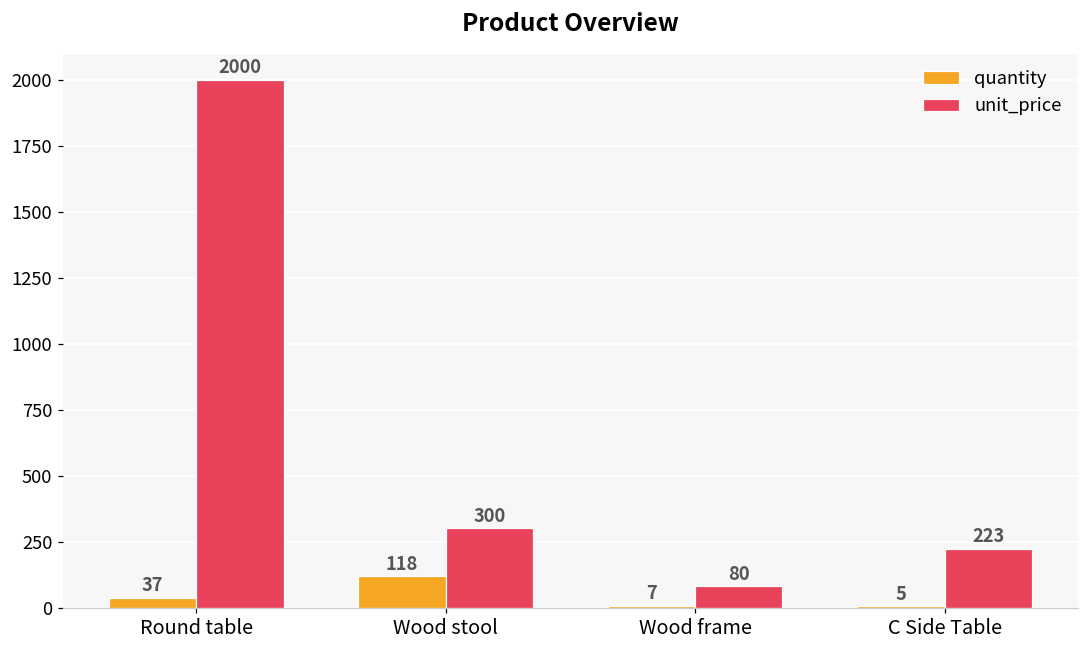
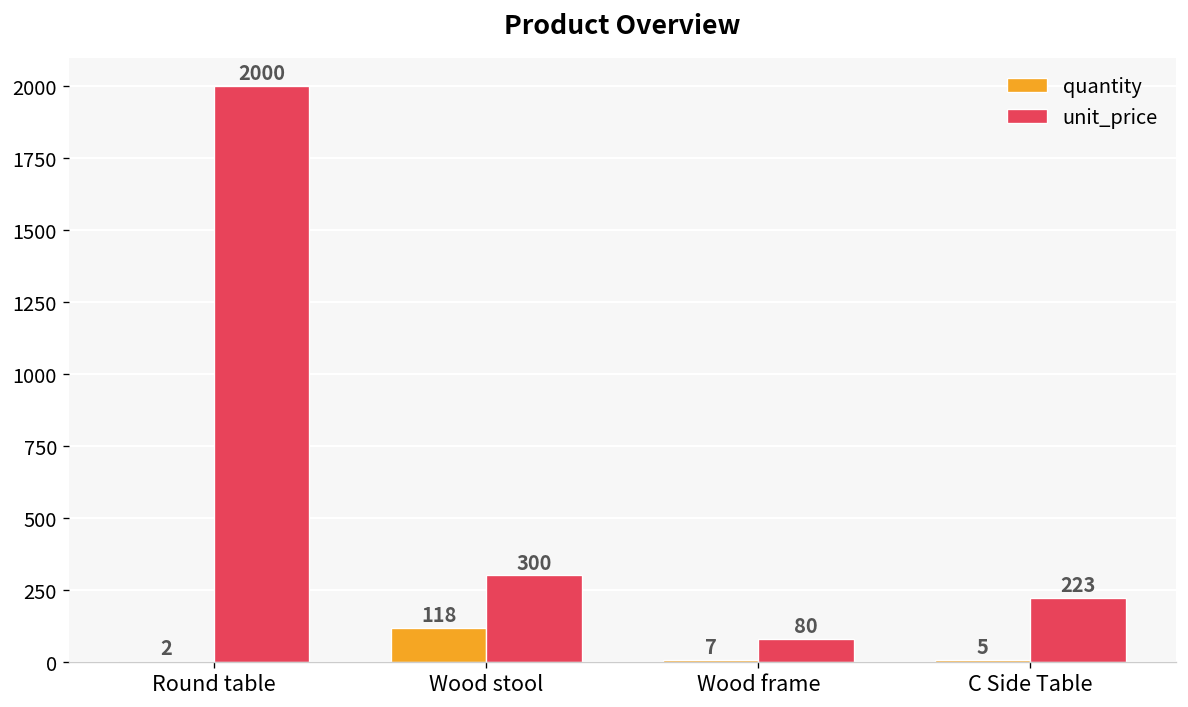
quantity, Round table: 37 -> 2
